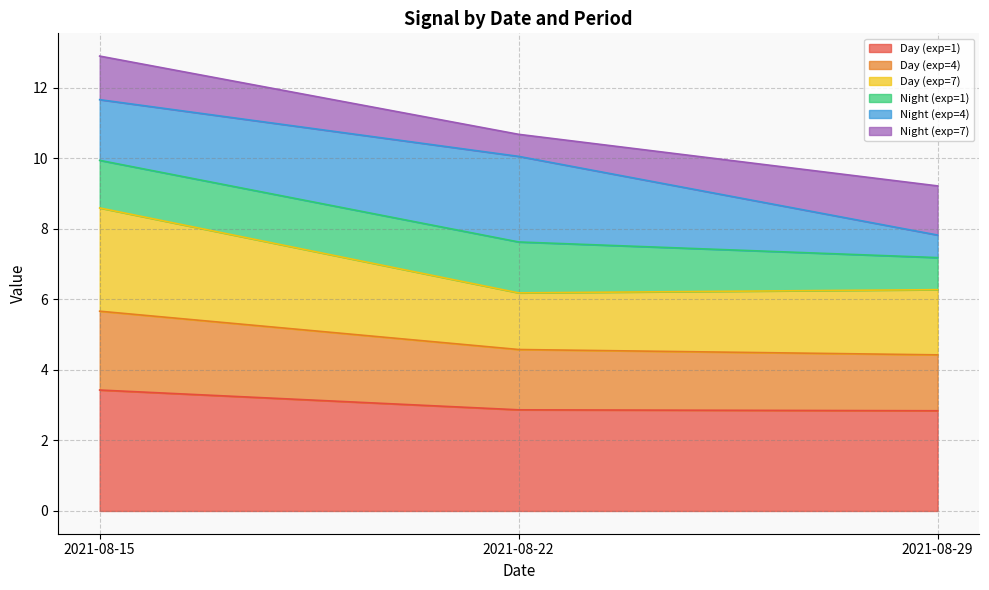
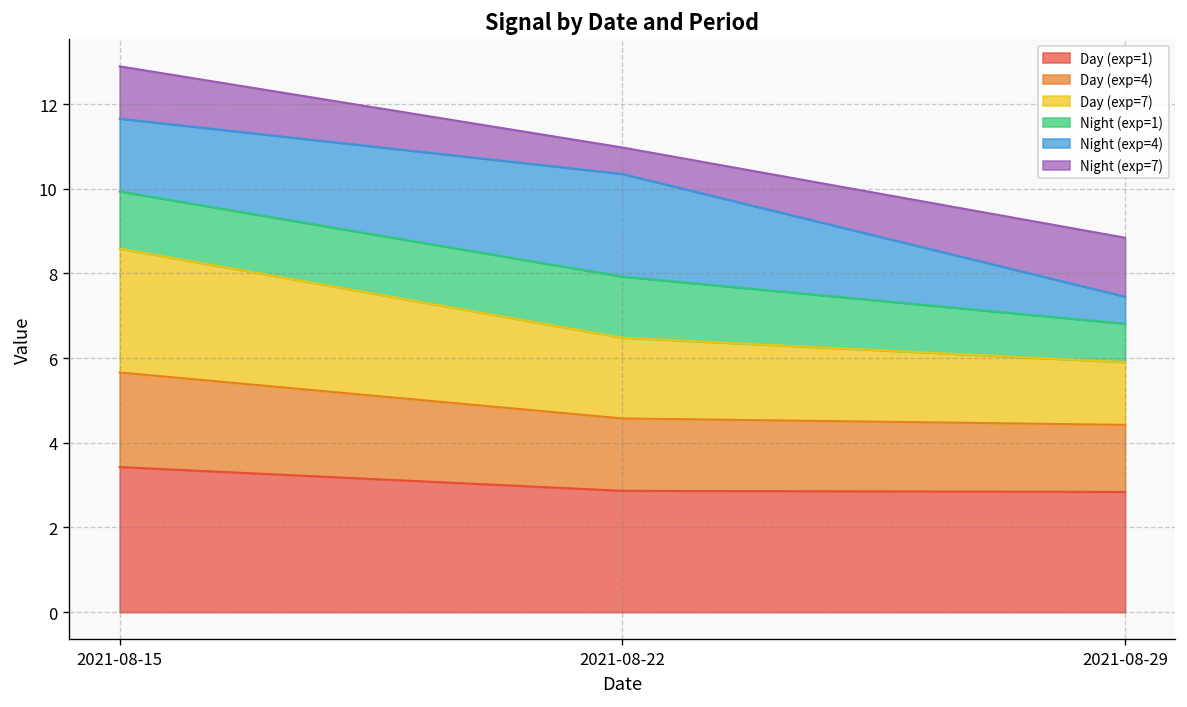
Day (exp=7), 2021-08-22: 1.6 -> 1.9
Day (exp=7), 2021-08-29: 1.8 -> 1.5
